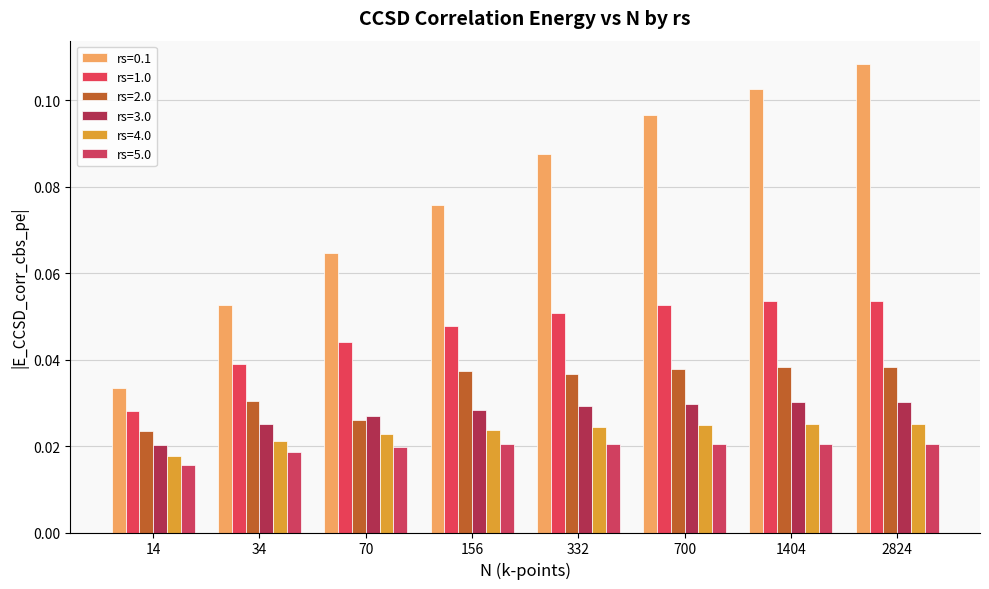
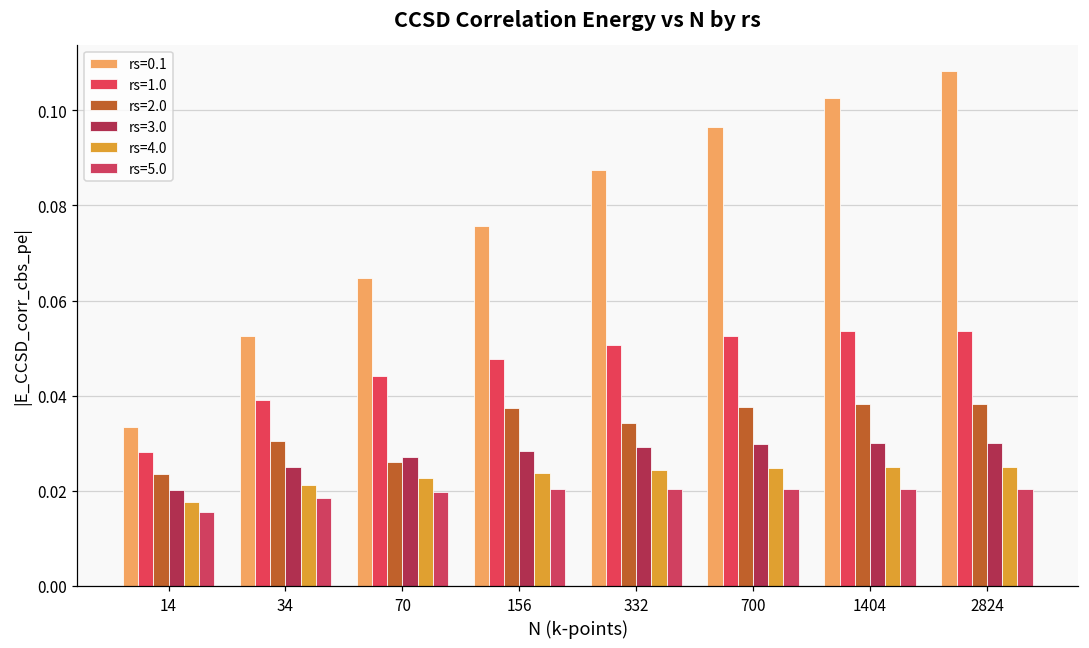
rs=2.0, 332: 0.037 -> 0.034
